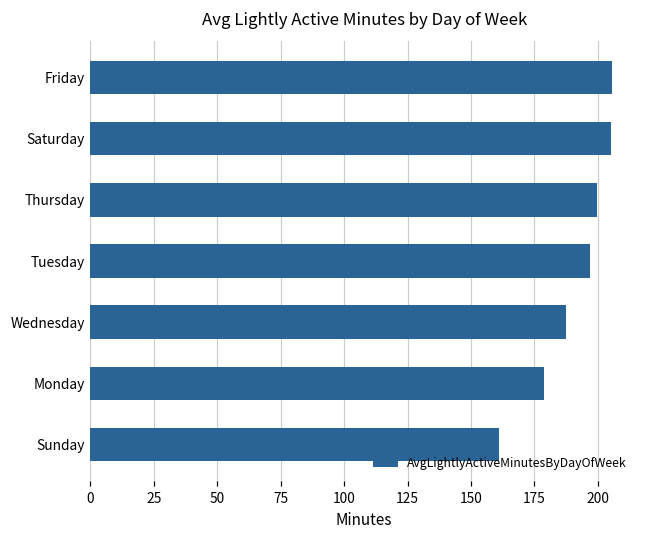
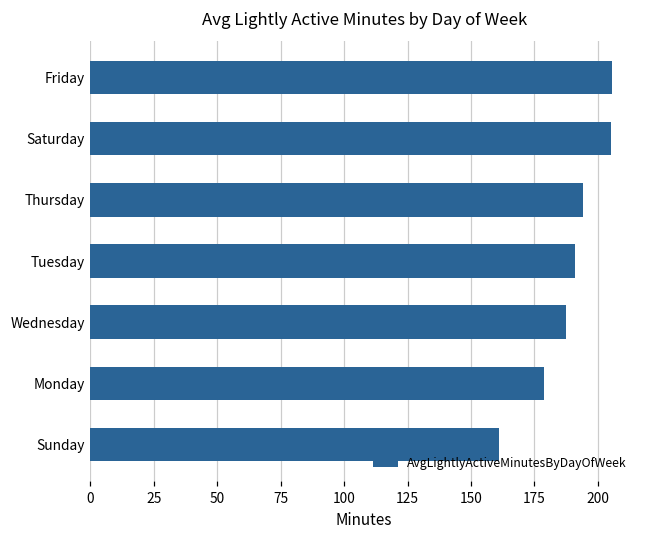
Thursday: 200 -> 194
Tuesday: 197 -> 191
